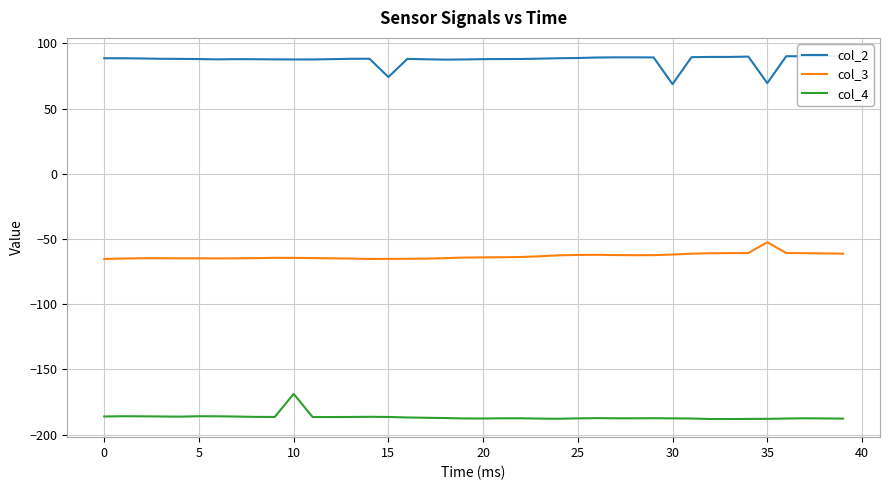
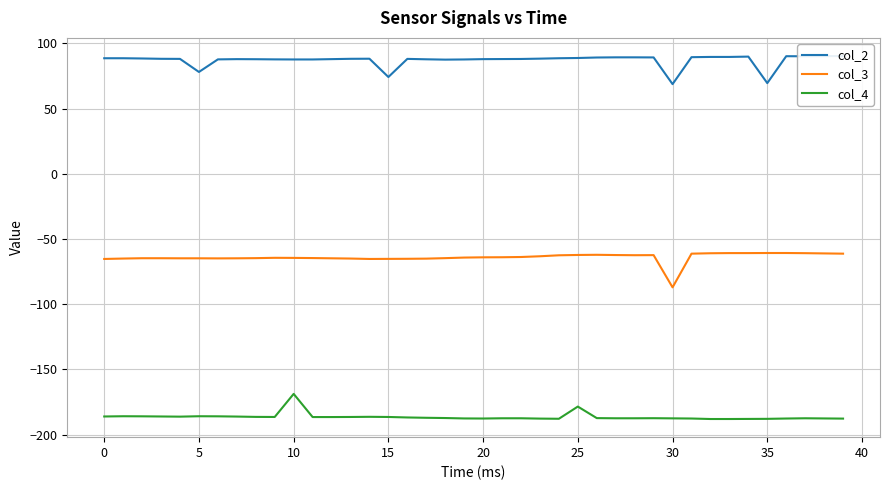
col_2, 5: 88 -> 78
col_4, 25: -188 -> -179
col_3, 30: -62 -> -87
col_3, 35: -52 -> -61
